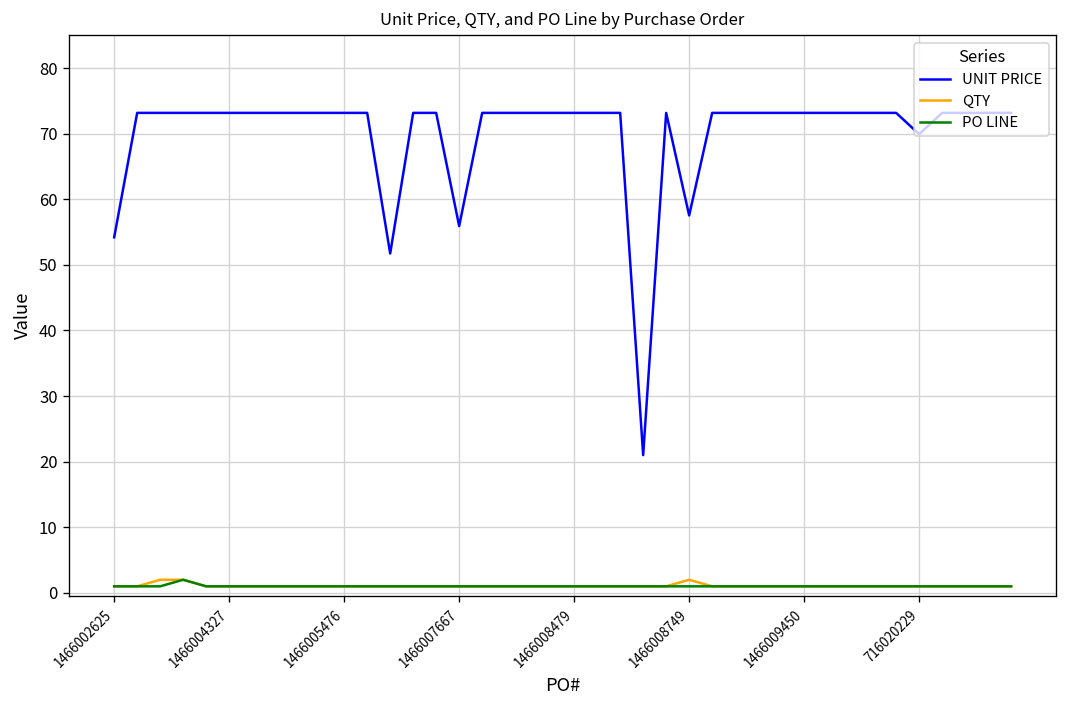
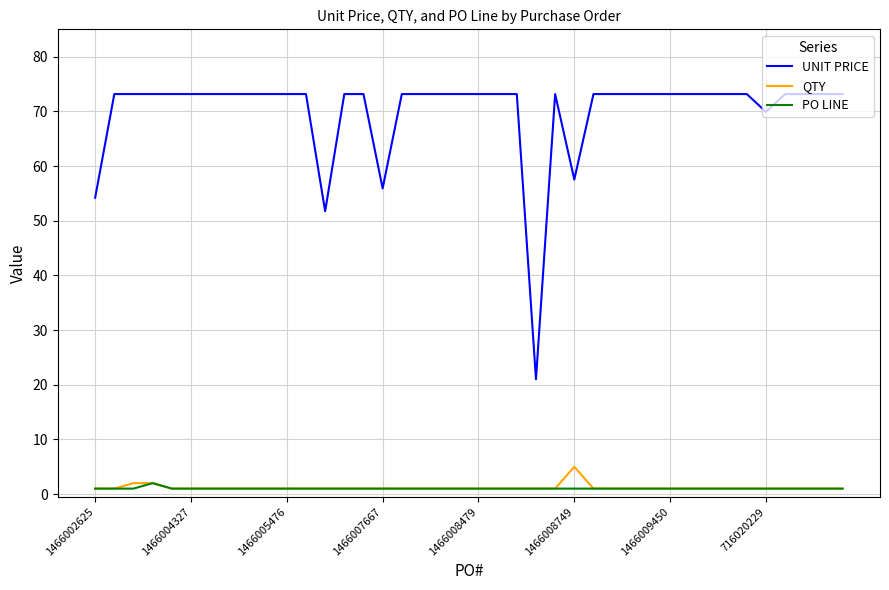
QTY, 1466008749: 2 -> 5
